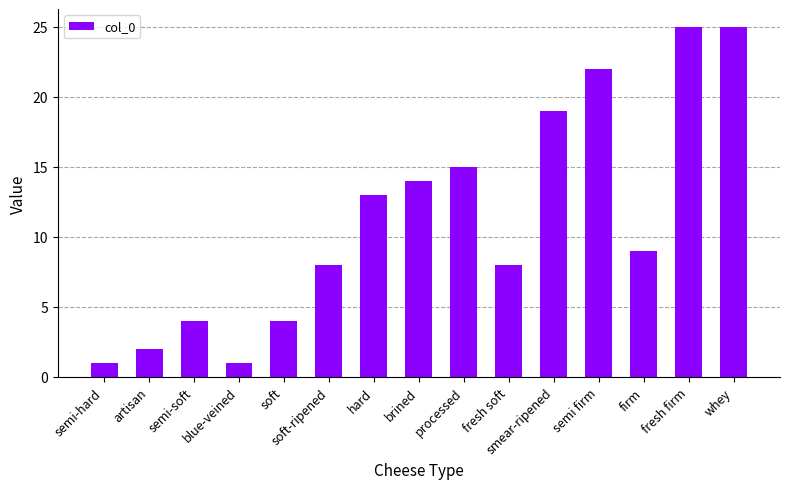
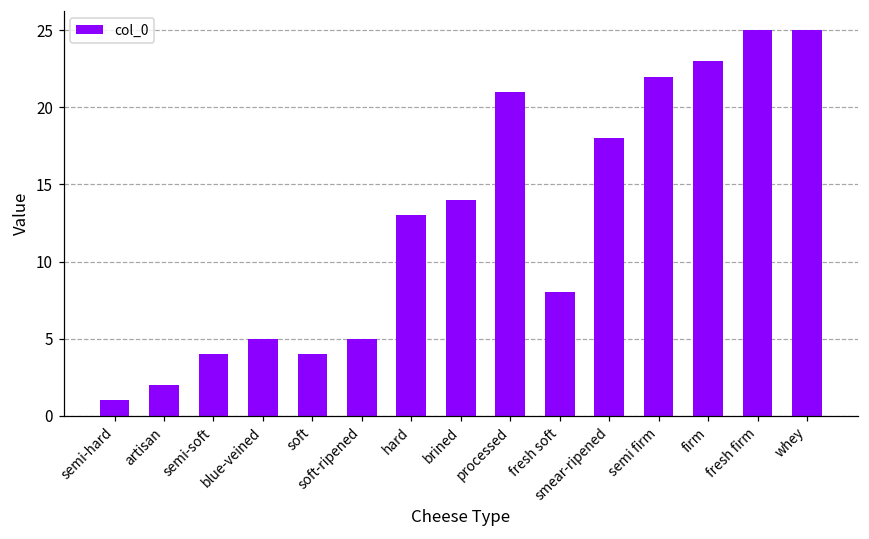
blue-veined: 1 -> 5
soft-ripened: 8 -> 5
processed: 15 -> 21
smear-ripened: 19 -> 18
firm: 9 -> 23
